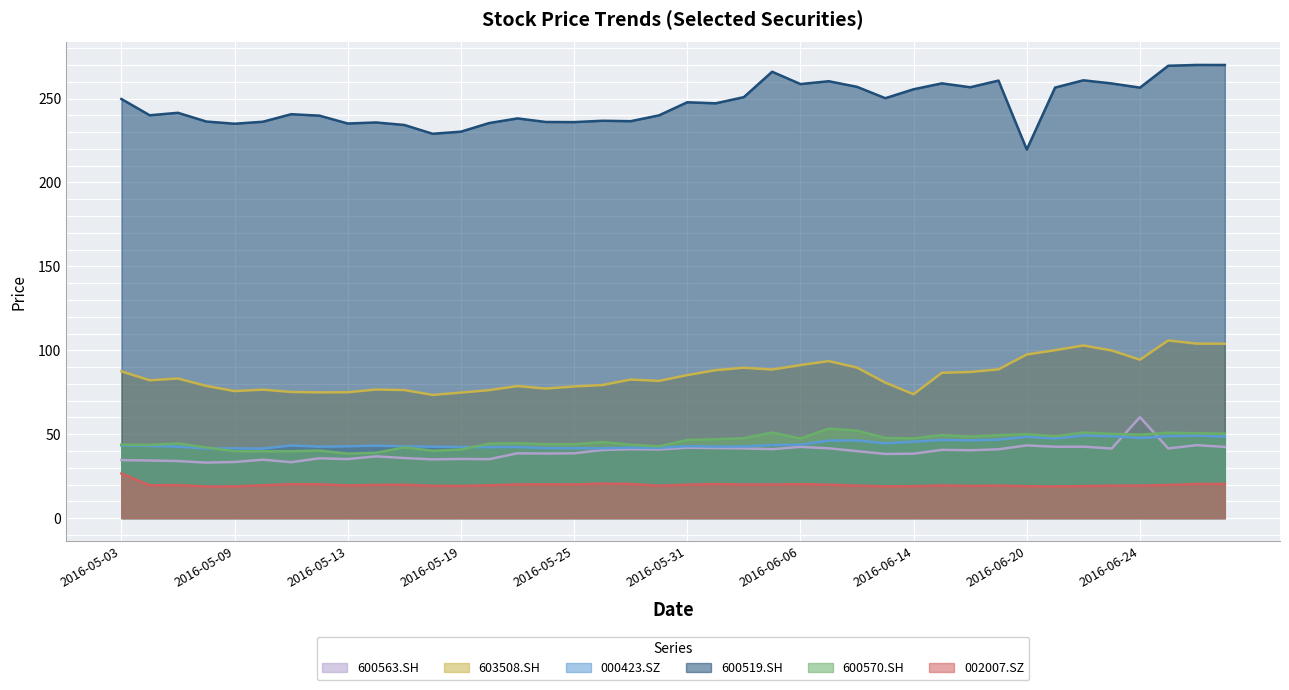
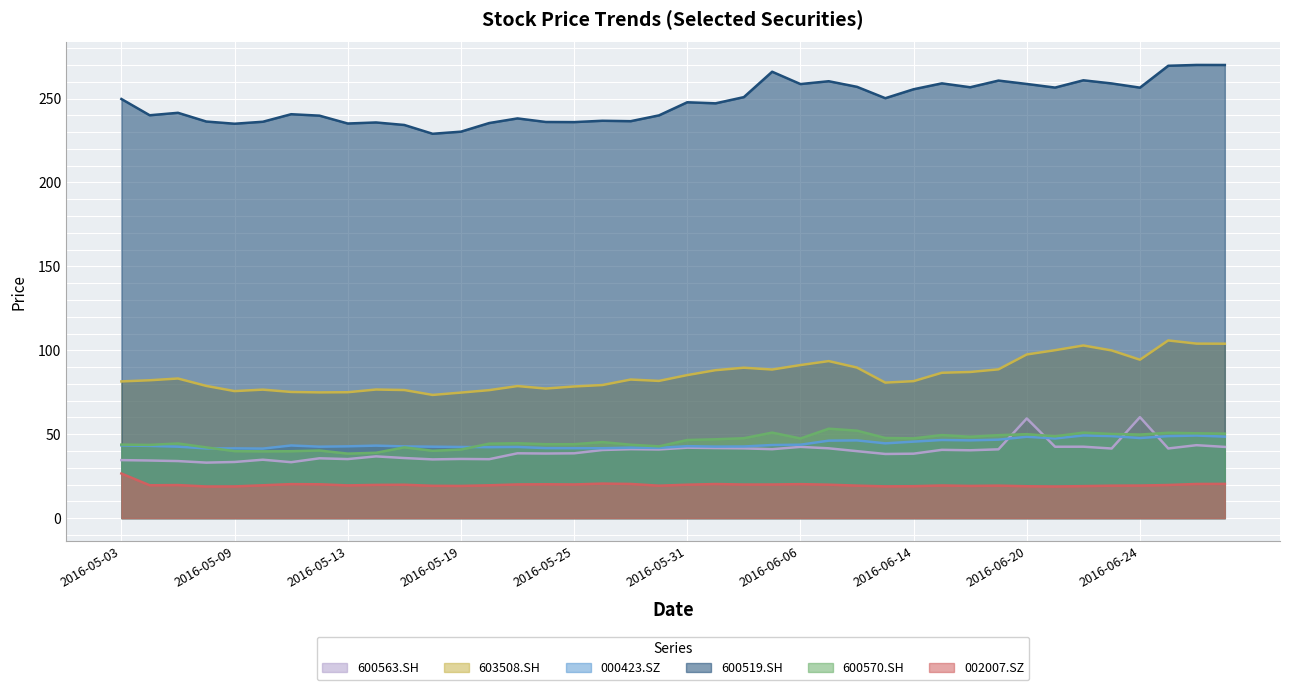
603508.SH, 2016-05-03: 87 -> 81
603508.SH, 2016-06-14: 74 -> 82
600563.SH, 2016-06-20: 43 -> 59
600519.SH, 2016-06-20: 220 -> 259
